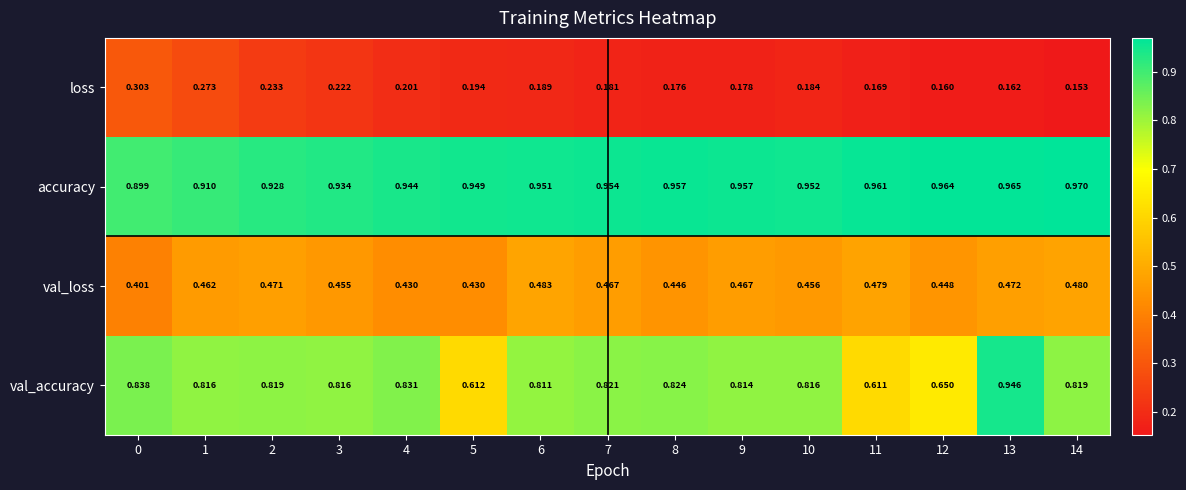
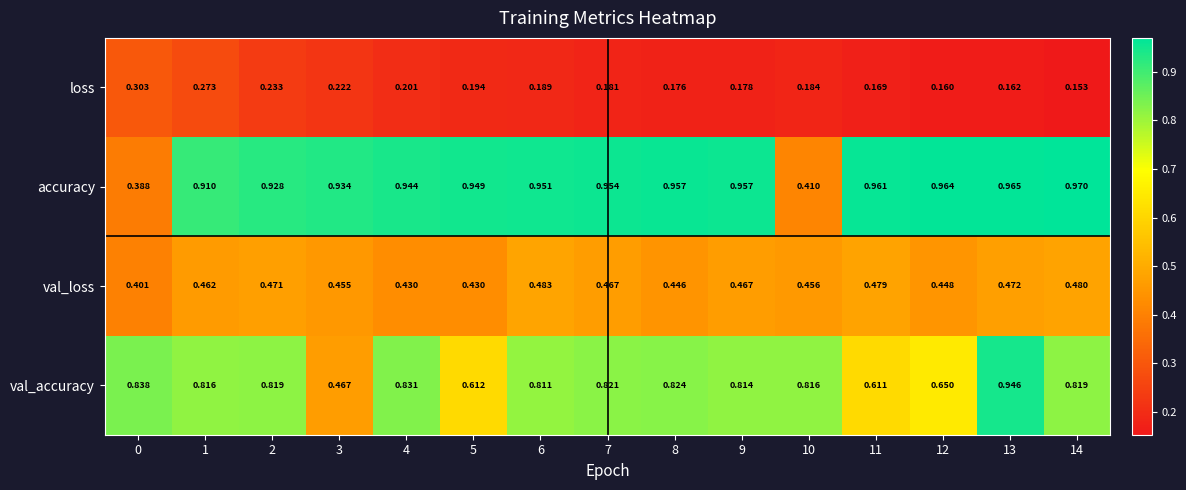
accuracy, 0: 0.899 -> 0.388
accuracy, 10: 0.952 -> 0.410
val_accuracy, 3: 0.816 -> 0.467
